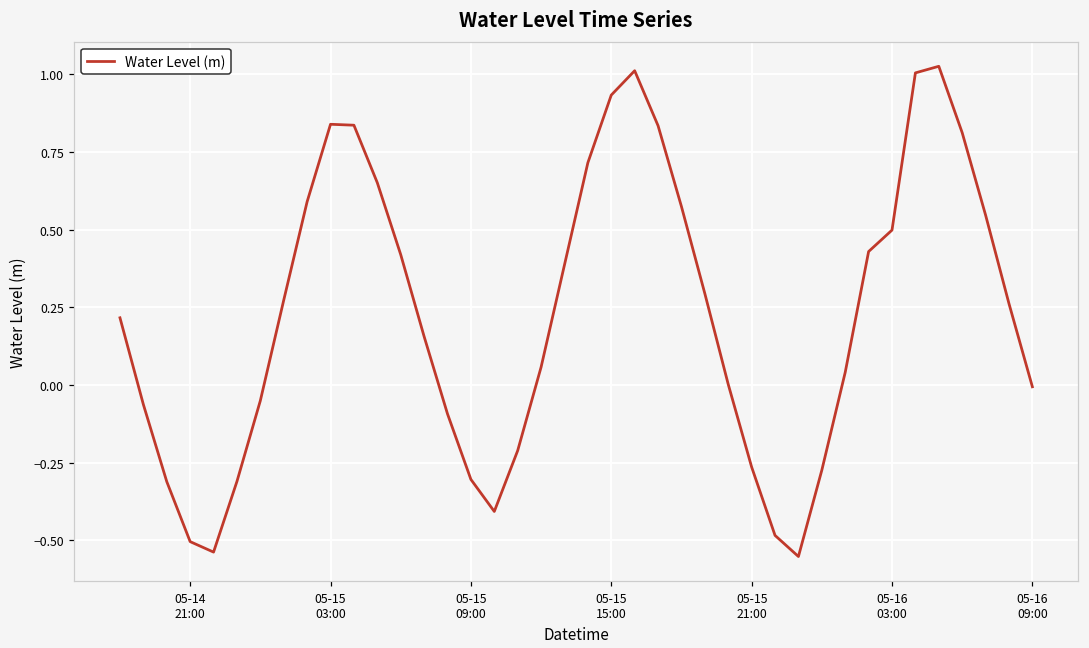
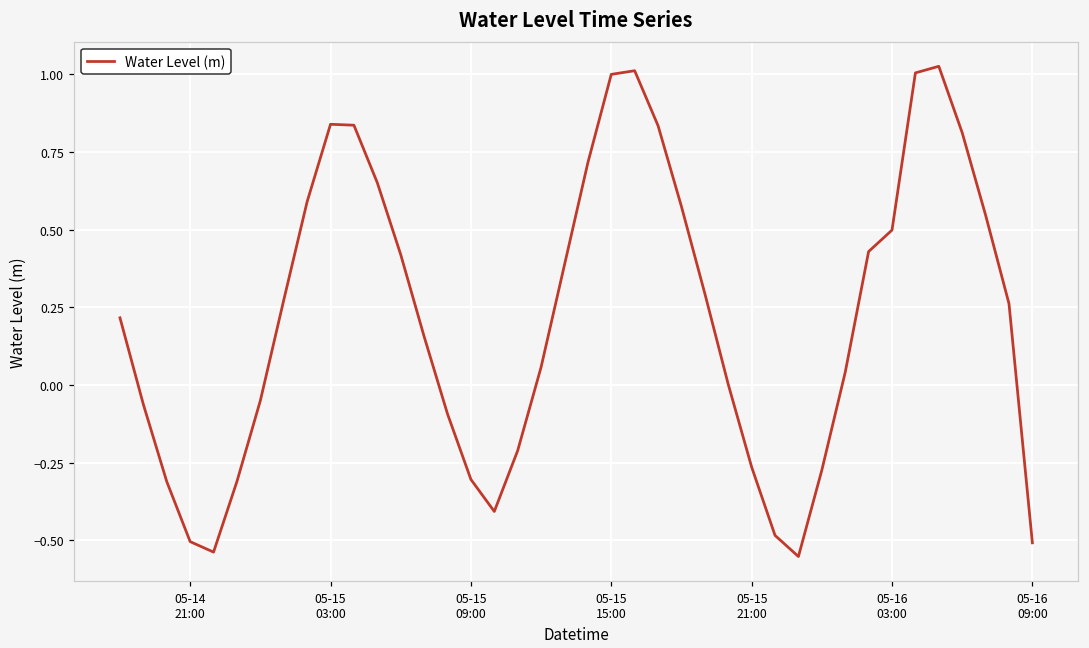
05-15 15:00: 0.93 -> 1.00
05-16 09:00: -0.01 -> -0.51
